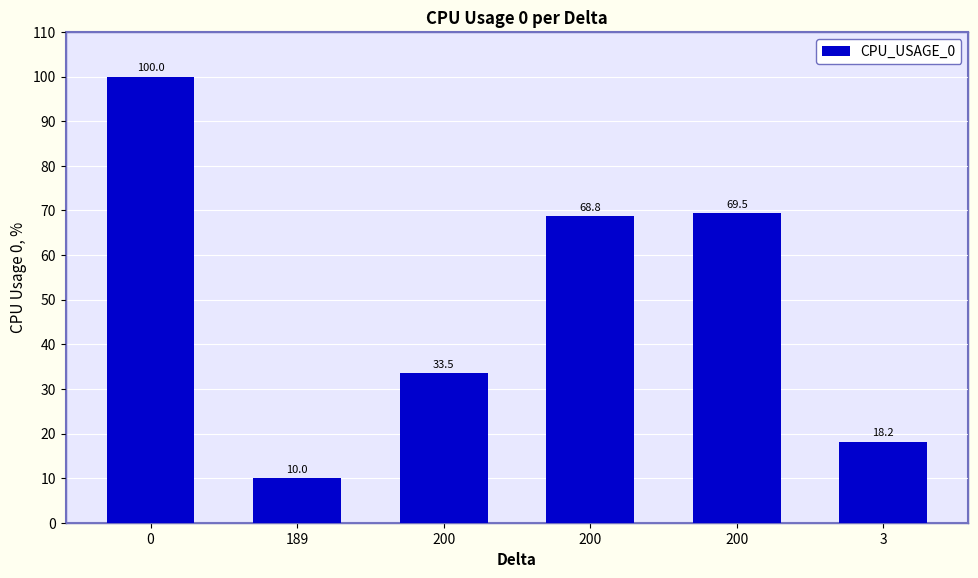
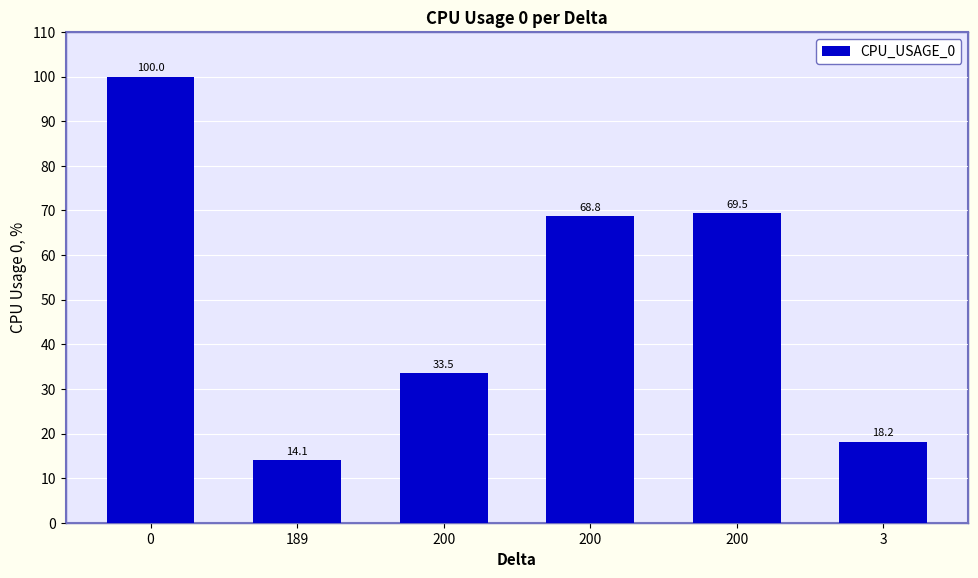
189: 10.0 -> 14.1
